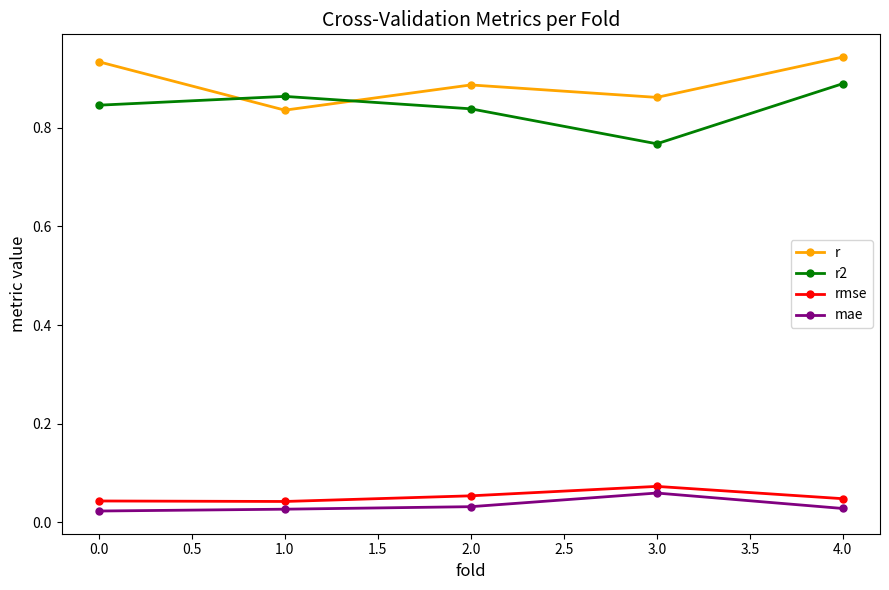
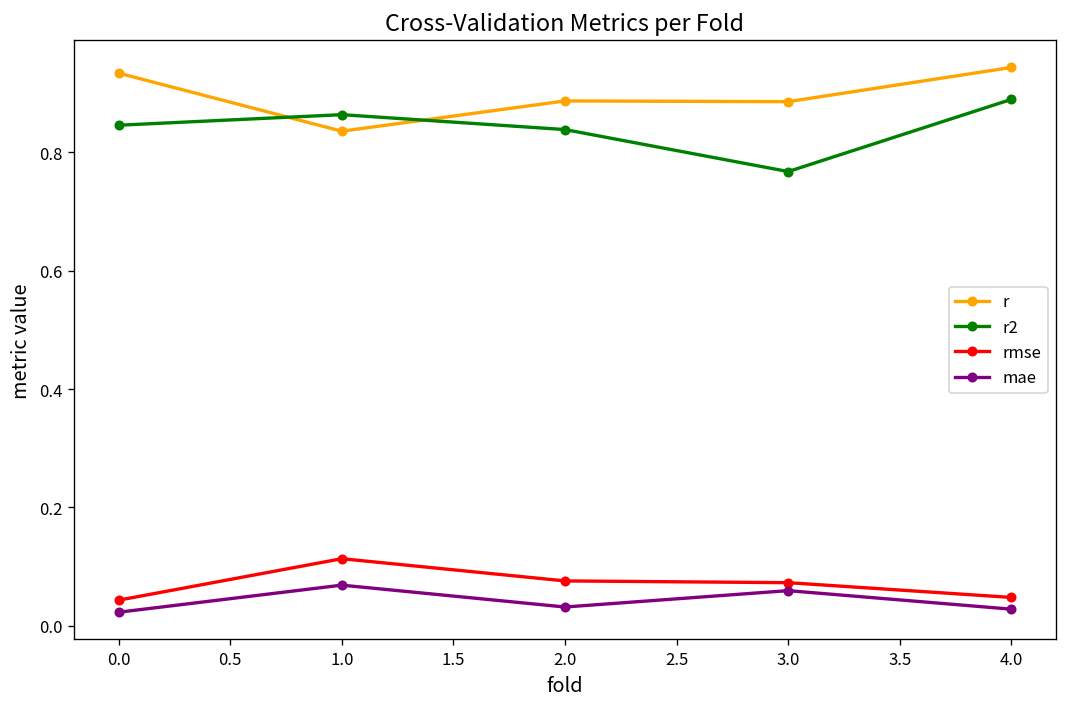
rmse, 1.0: 0.04 -> 0.11
mae, 1.0: 0.03 -> 0.07
rmse, 2.0: 0.05 -> 0.08
r, 3.0: 0.86 -> 0.89
